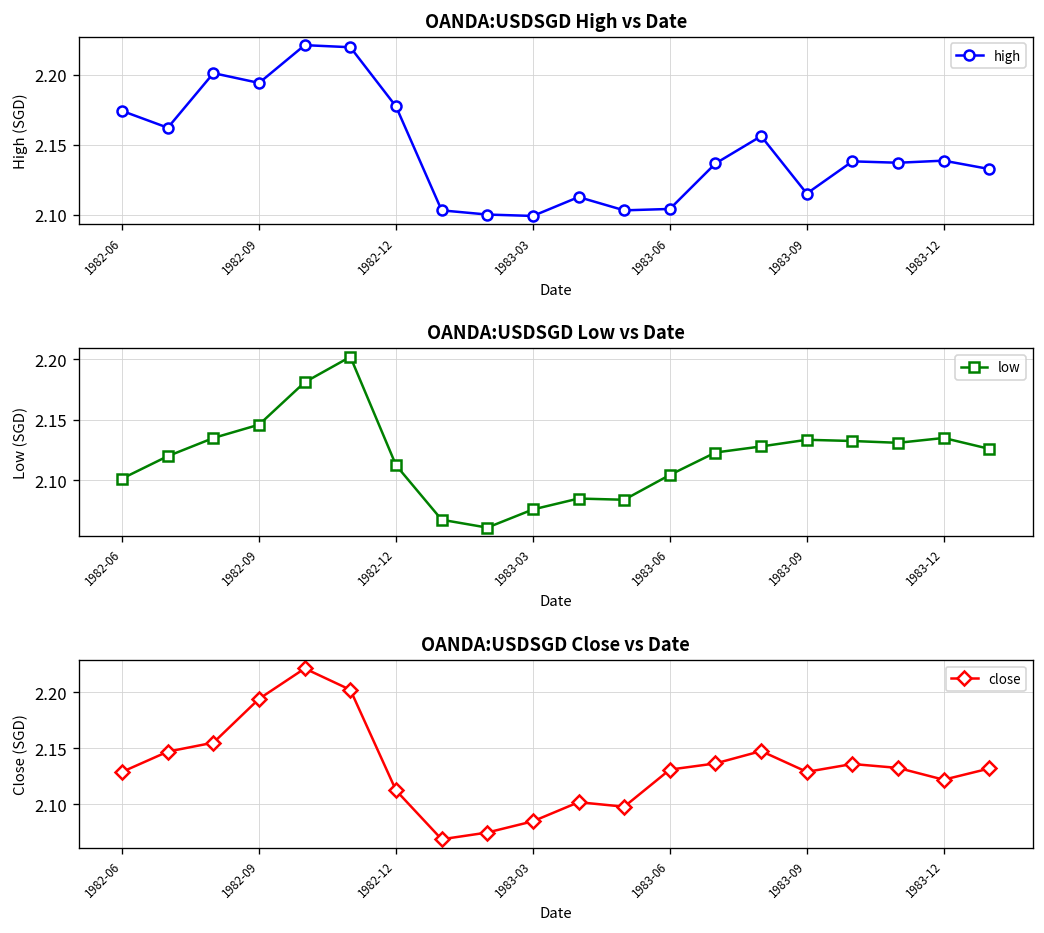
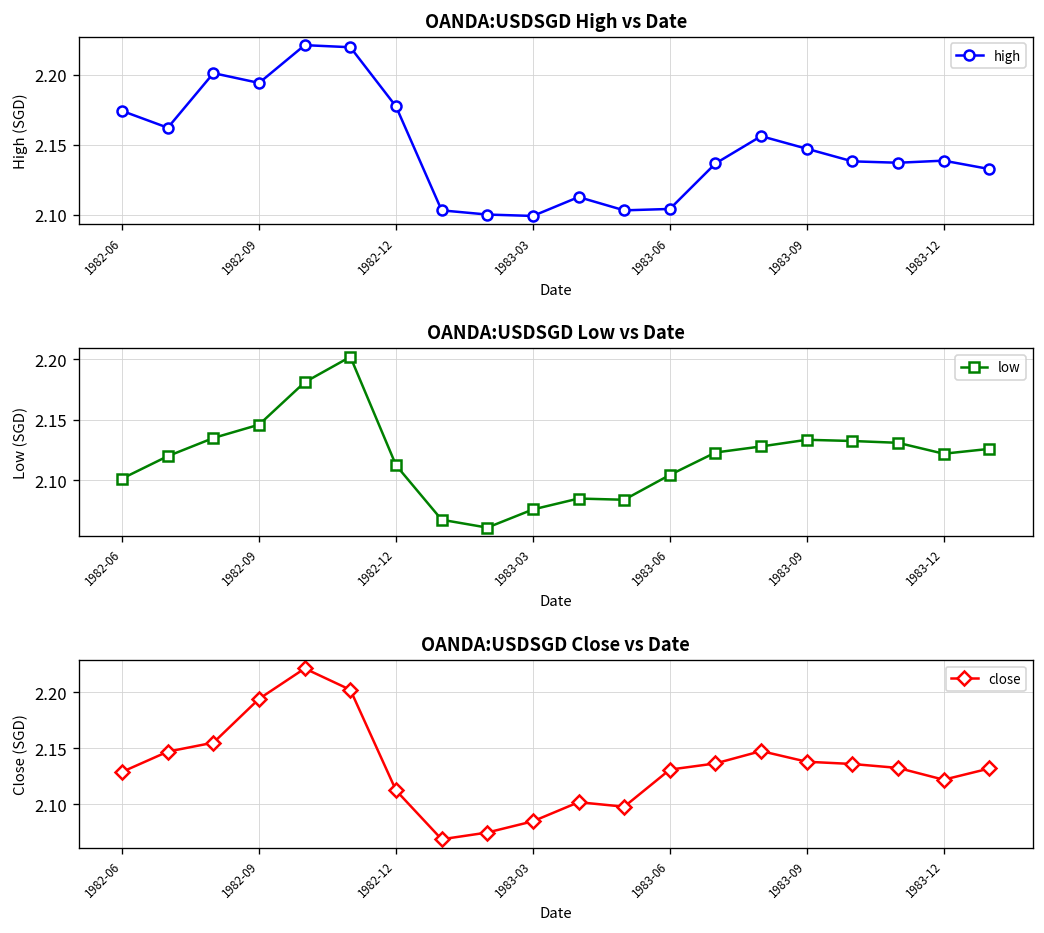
OANDA:USDSGD High vs Date, 1983-09: 2.115 -> 2.147
OANDA:USDSGD Low vs Date, 1983-12: 2.135 -> 2.122
OANDA:USDSGD Close vs Date, 1983-09: 2.13 -> 2.14
